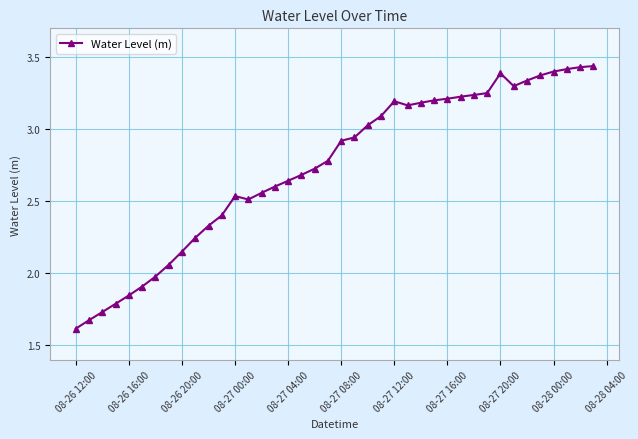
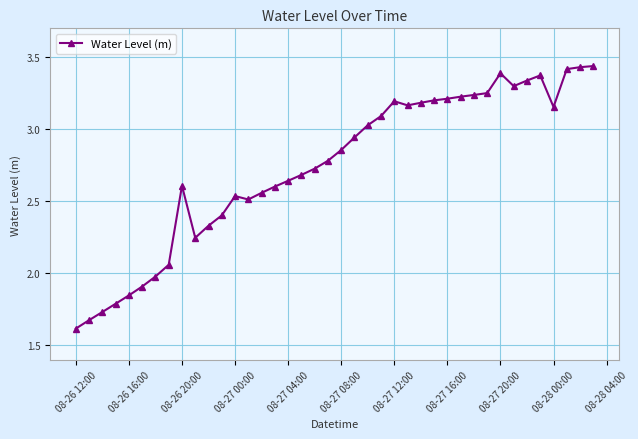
08-26 20:00: 2.15 -> 2.61
08-27 08:00: 2.92 -> 2.86
08-28 00:00: 3.40 -> 3.15
